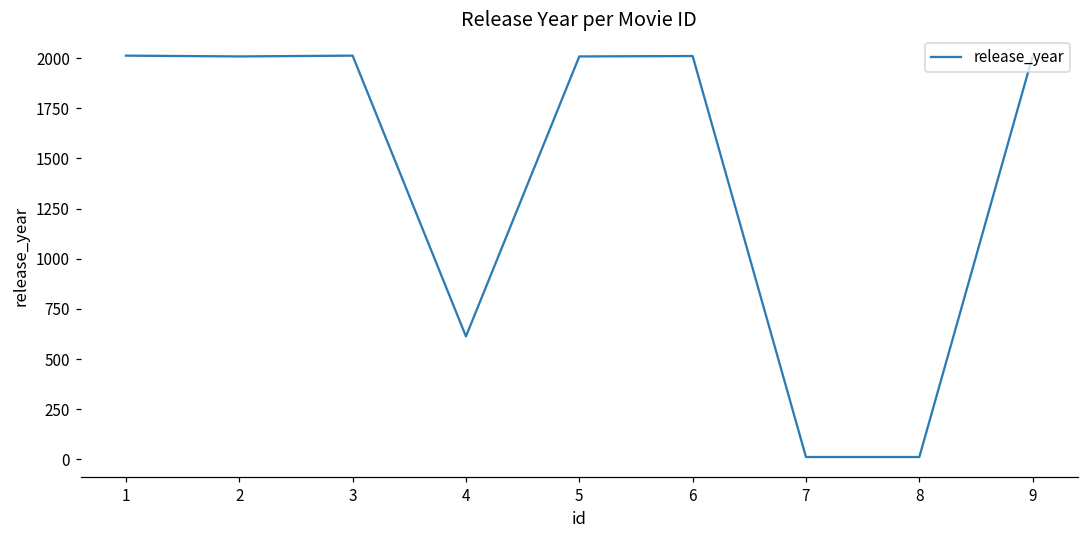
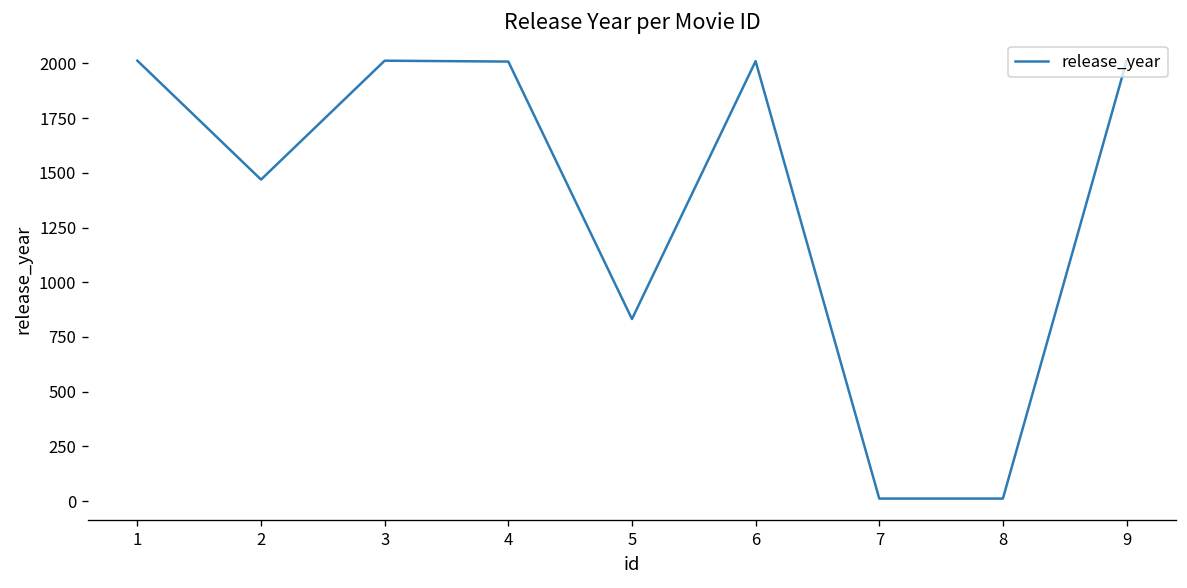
2: 2010 -> 1470
4: 610 -> 2010
5: 2010 -> 830
